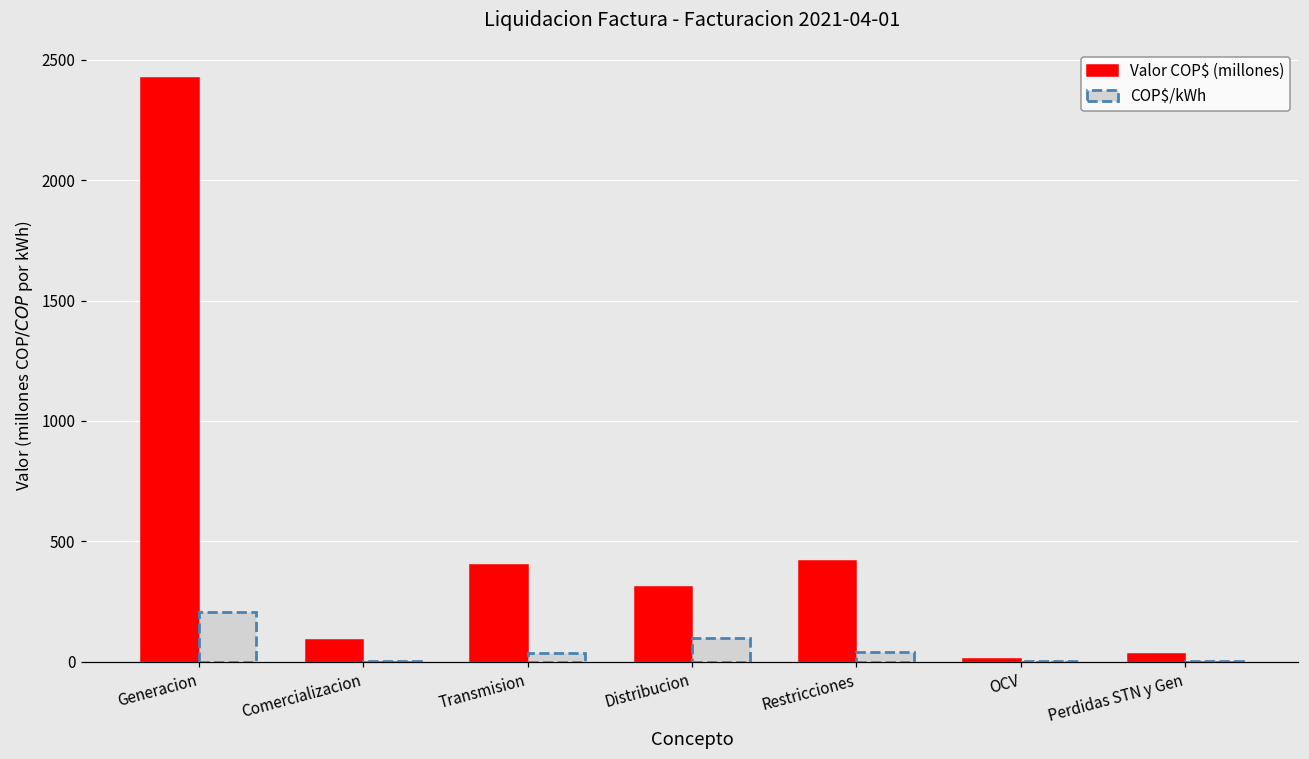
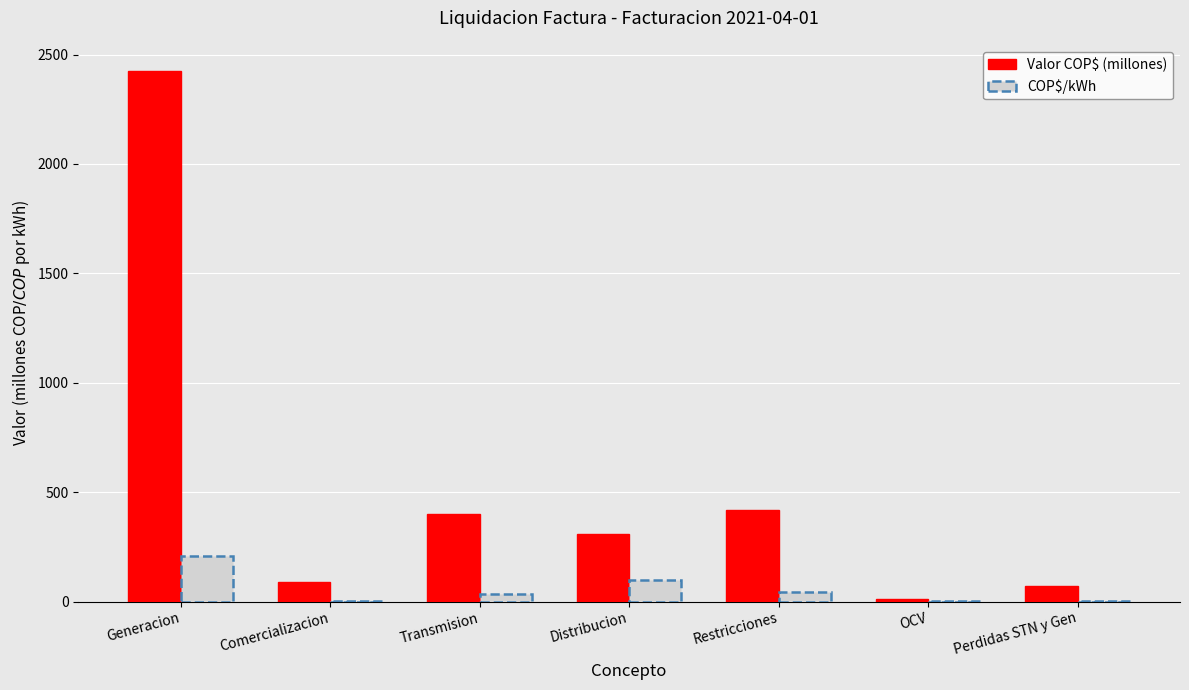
Valor COP$ (millones), Perdidas STN y Gen: 30 -> 70
